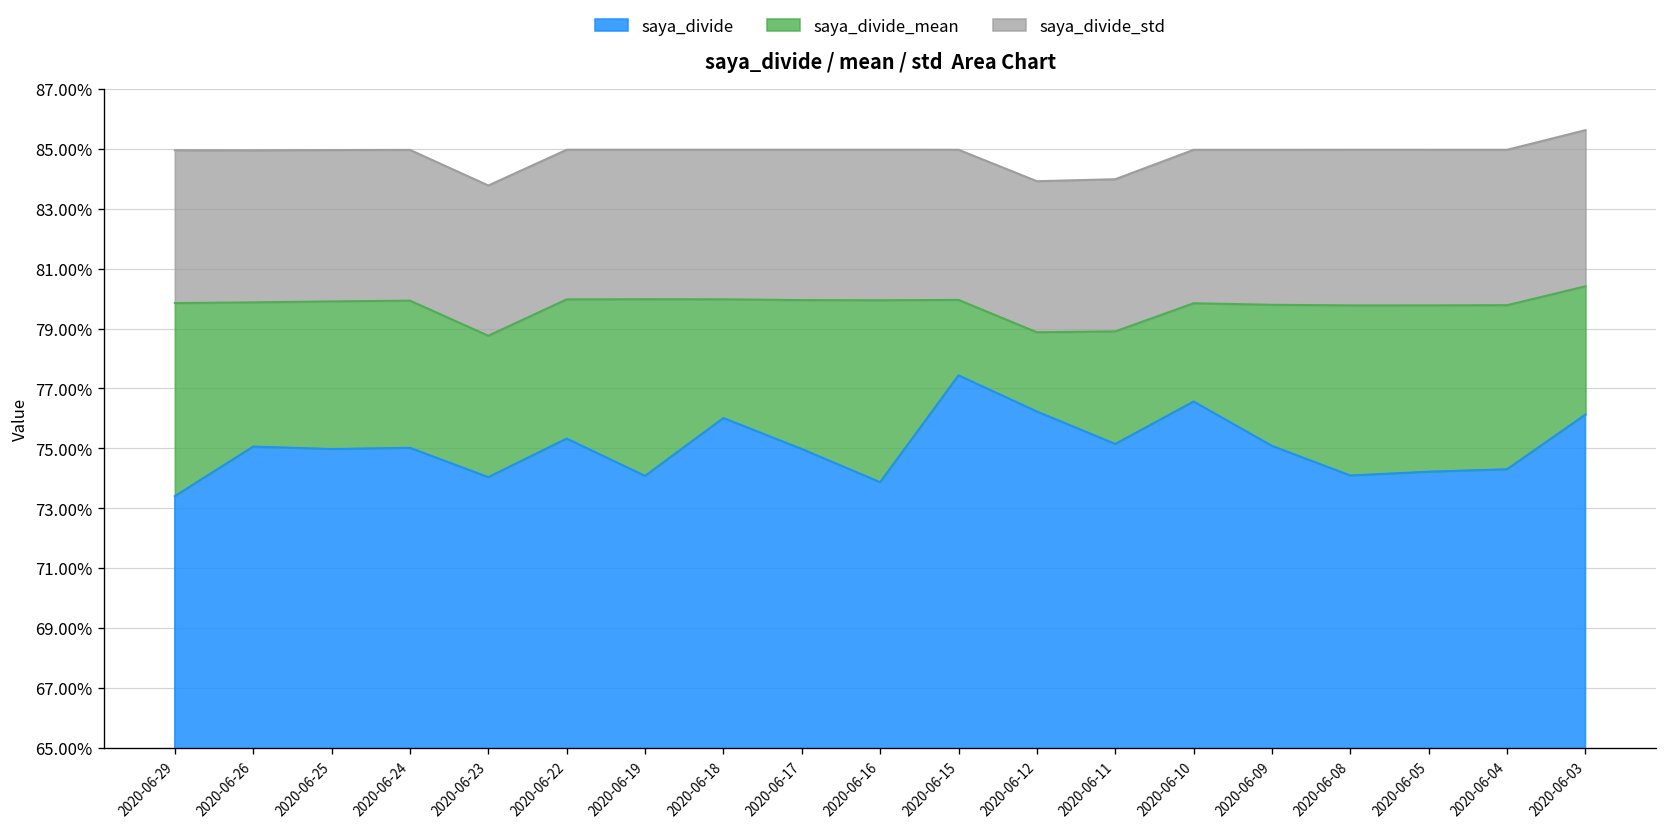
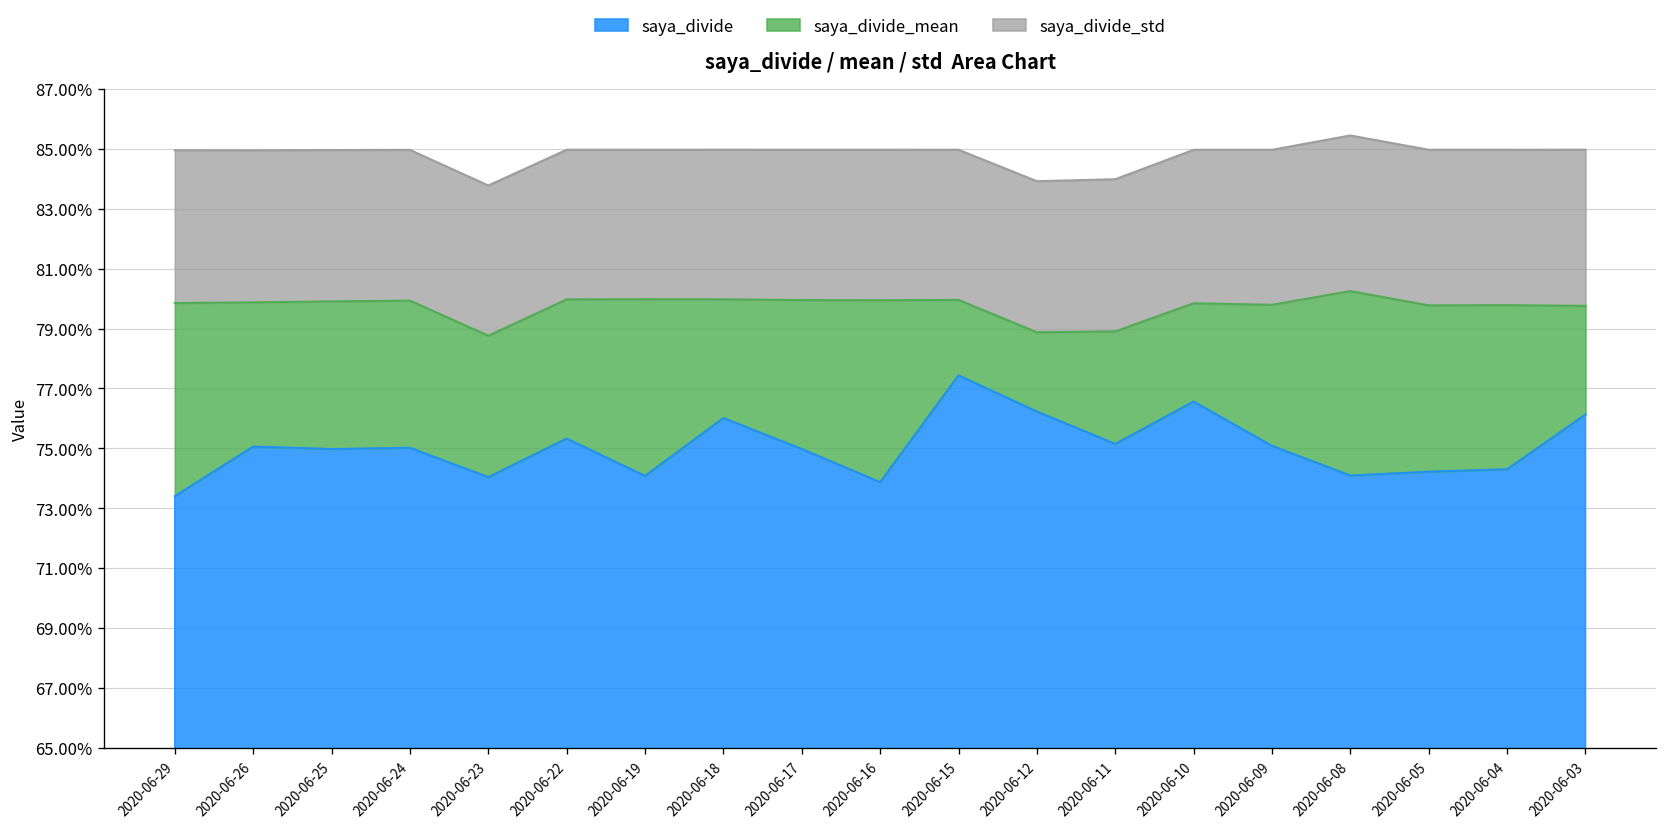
saya_divide_mean, 2020-06-08: 79.8% -> 80.2%
saya_divide_mean, 2020-06-03: 80.4% -> 79.8%
